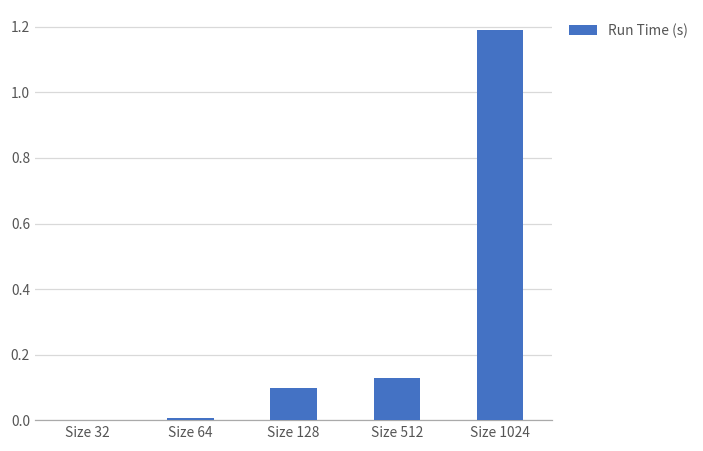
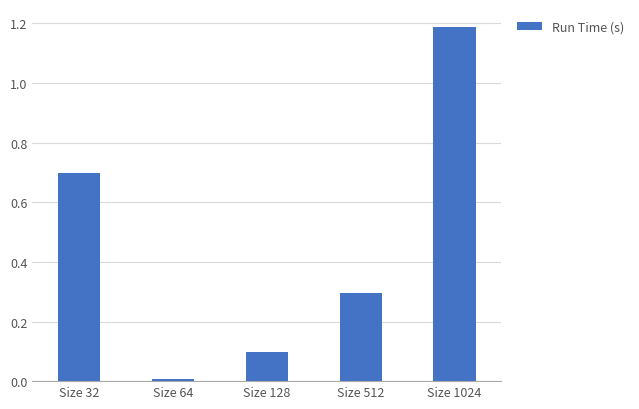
Size 32: 0.00 -> 0.70
Size 512: 0.13 -> 0.30
